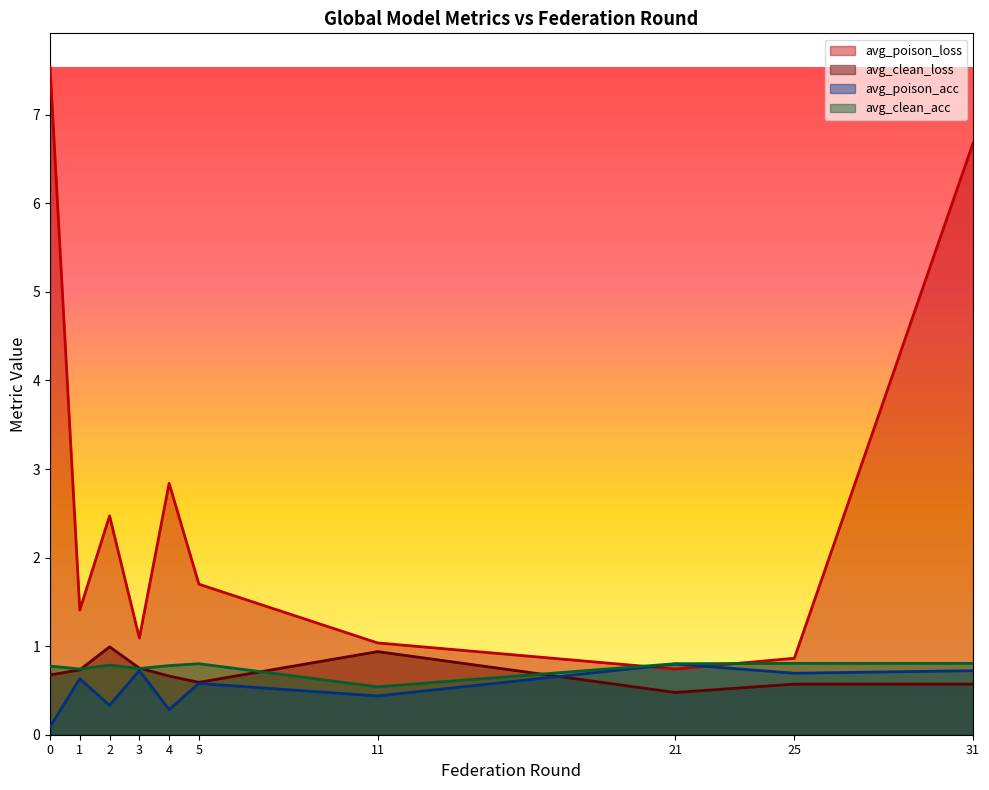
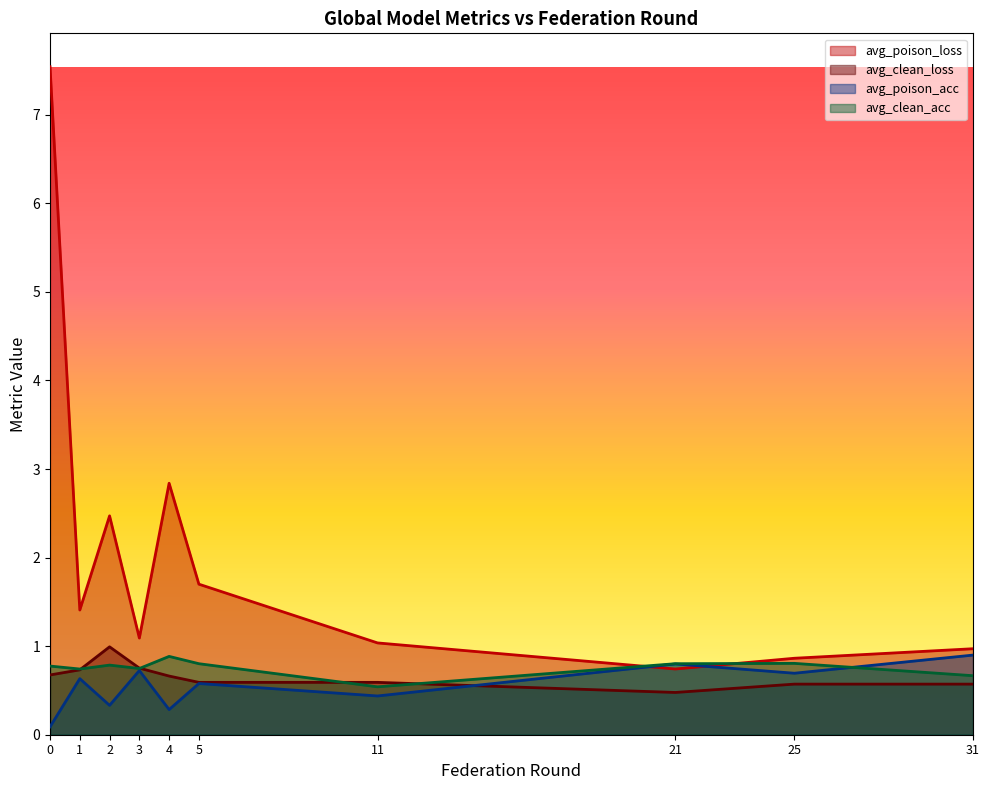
avg_clean_acc, 4: 0.8 -> 0.9
avg_clean_loss, 11: 0.9 -> 0.6
avg_poison_loss, 31: 6.7 -> 1.0
avg_poison_acc, 31: 0.7 -> 0.9
avg_clean_acc, 31: 0.8 -> 0.7
